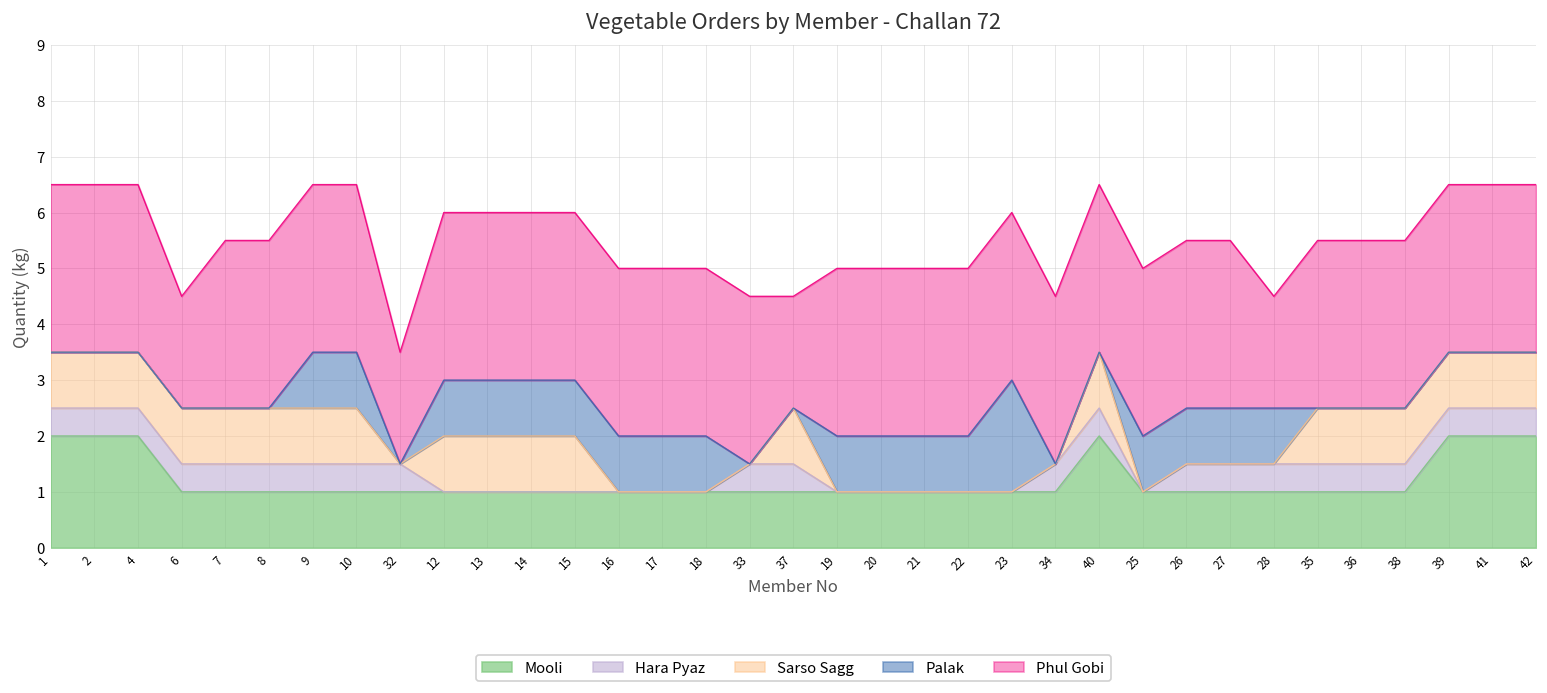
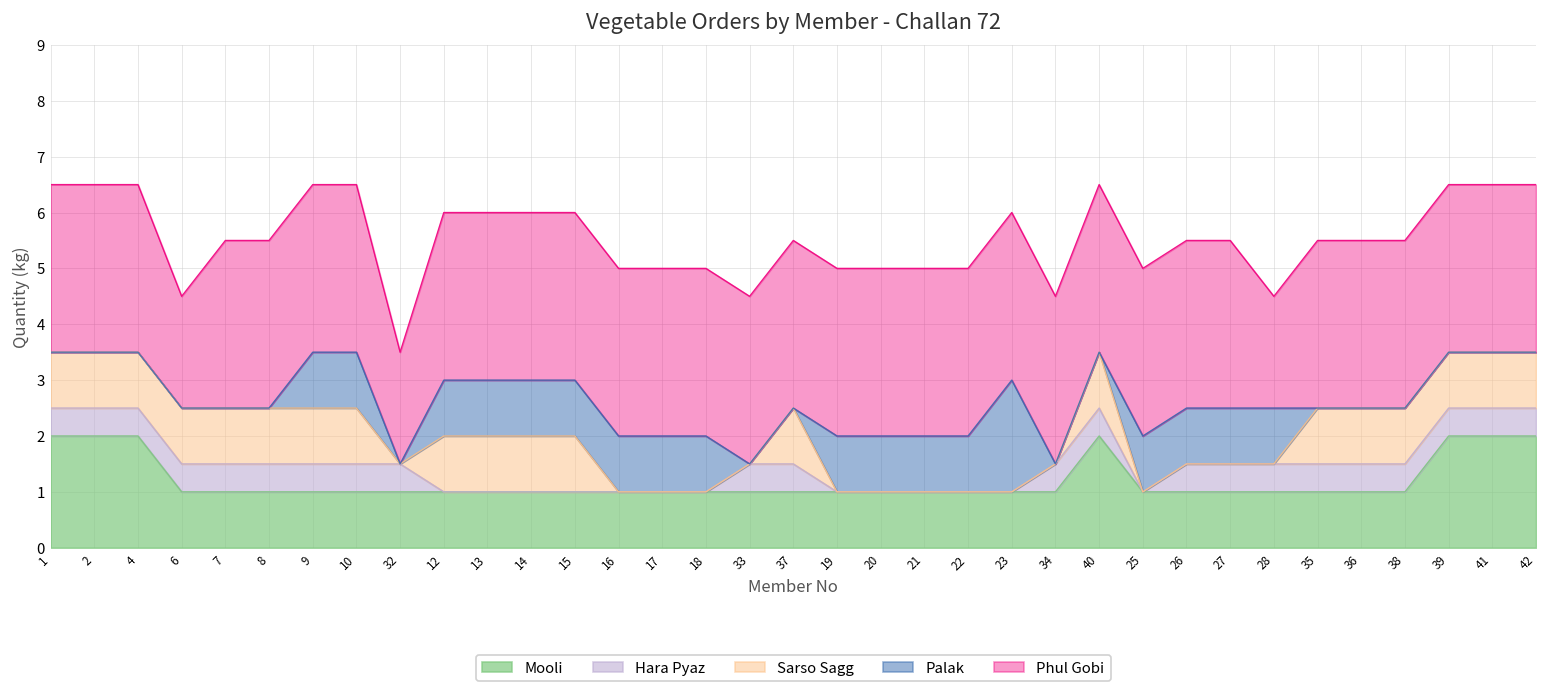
Phul Gobi, 37: 2 -> 3
